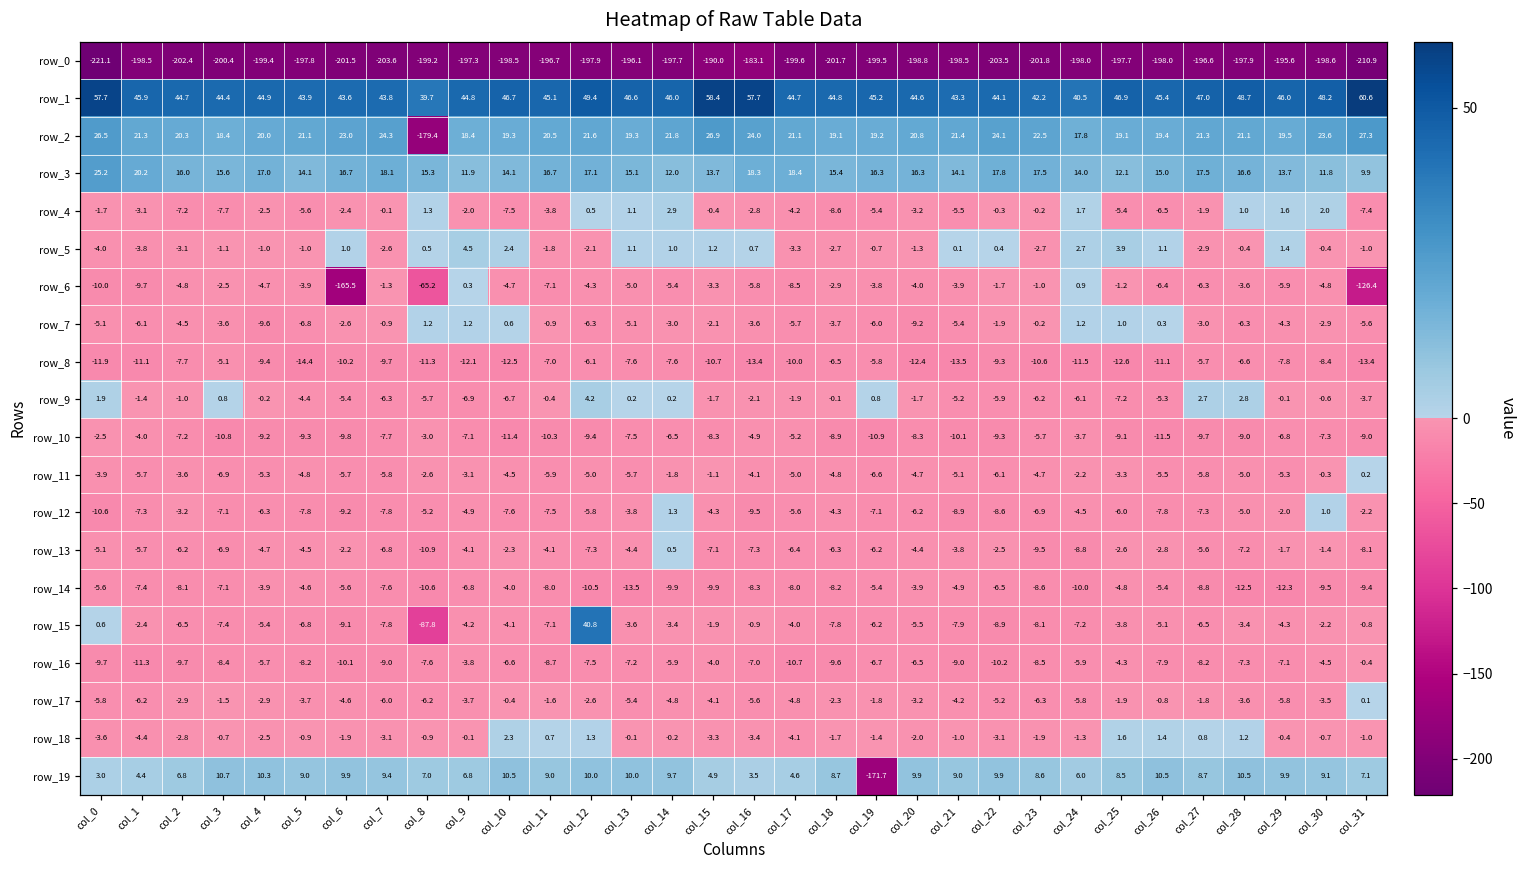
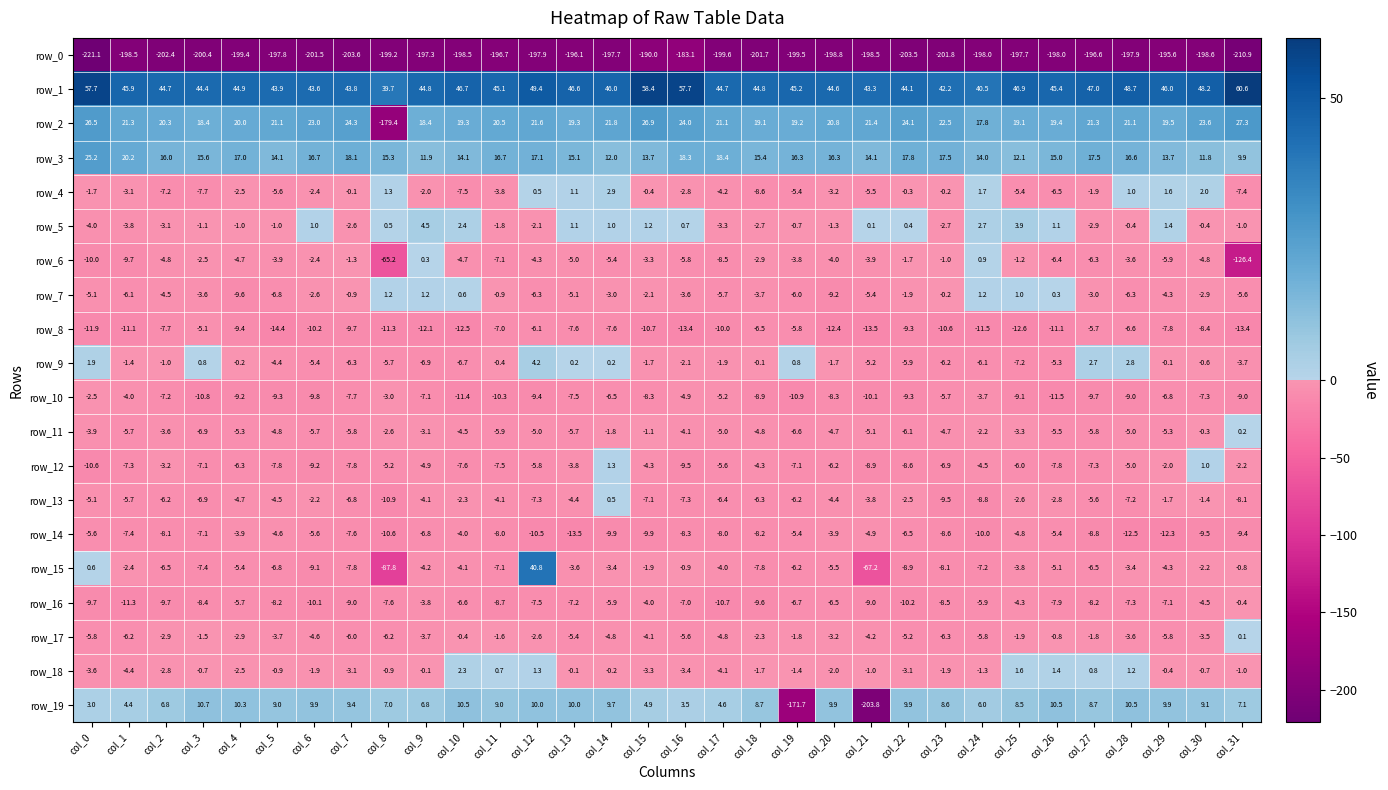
row_6, col_6: -165.5 -> -2.4
row_15, col_21: -7.9 -> -67.2
row_19, col_21: 9.0 -> -203.8
